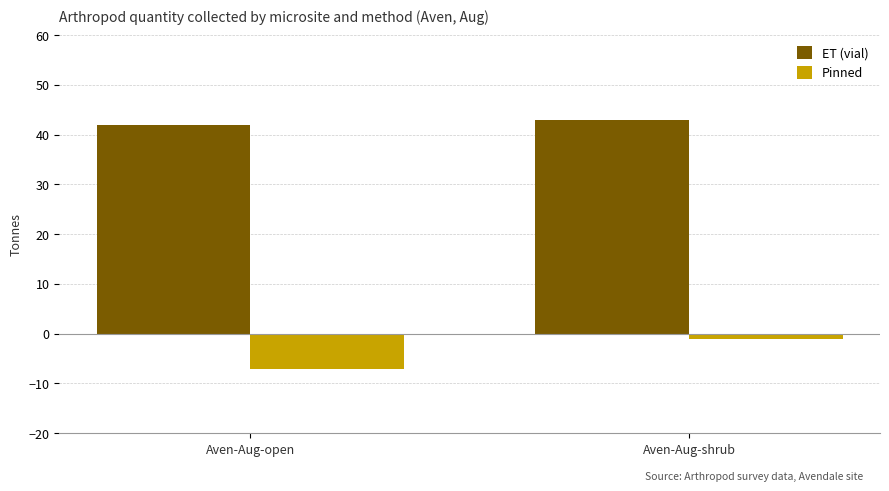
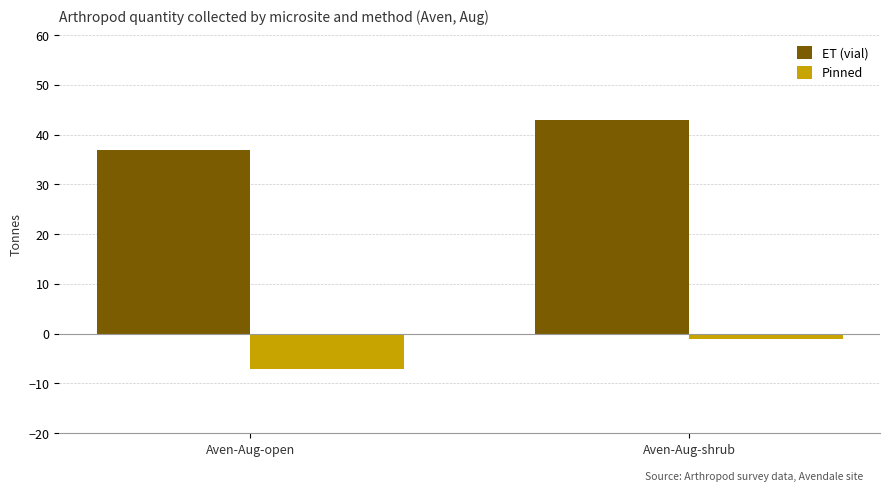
ET (vial), Aven-Aug-open: 42 -> 37
